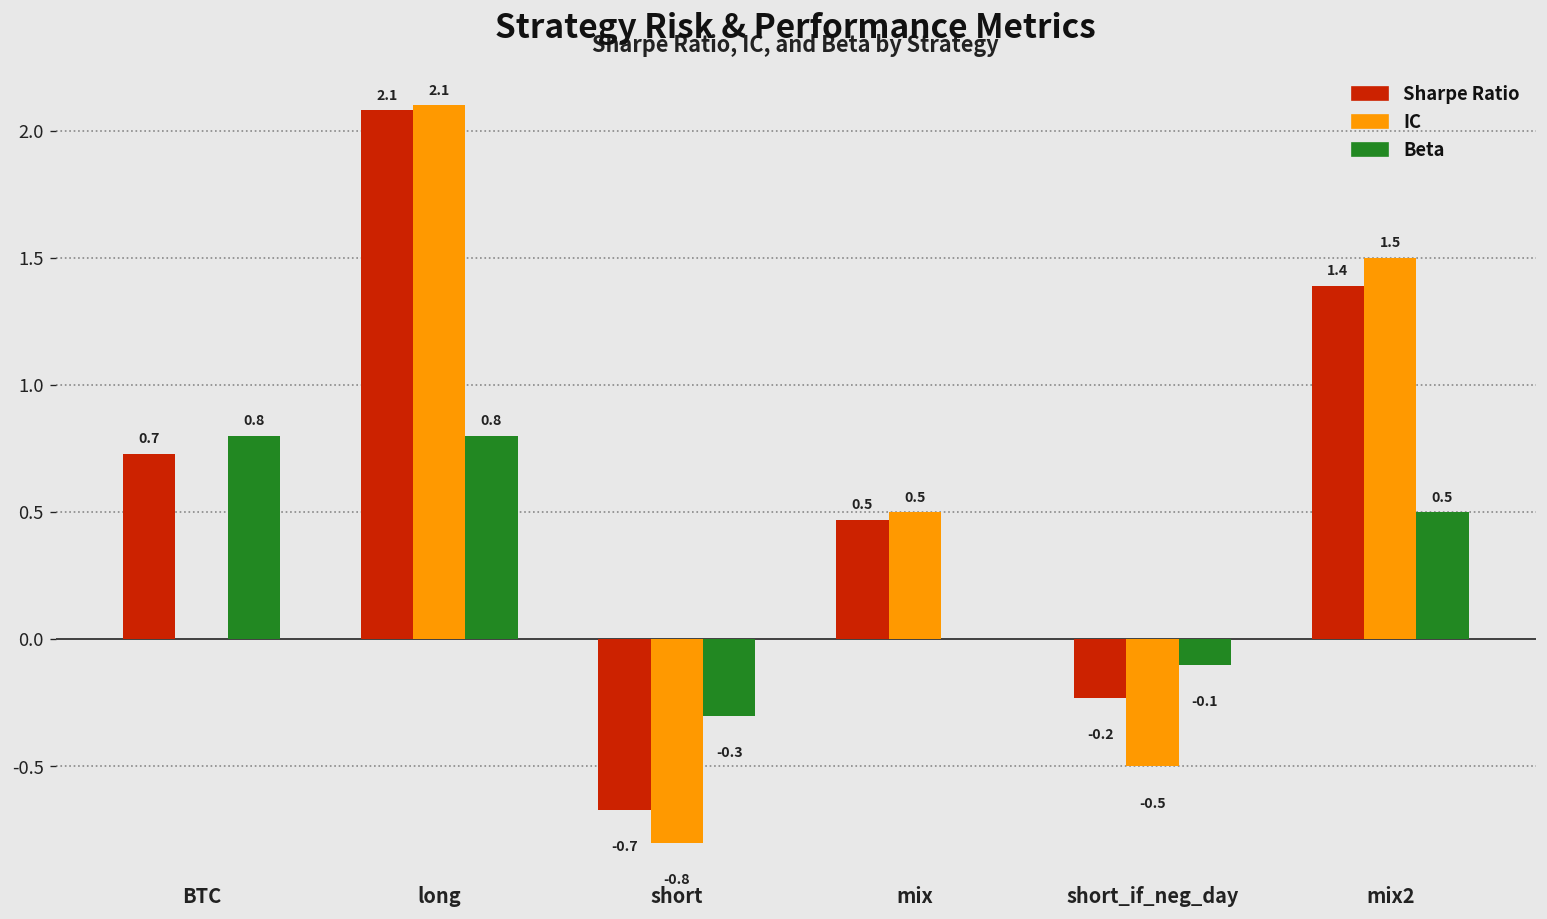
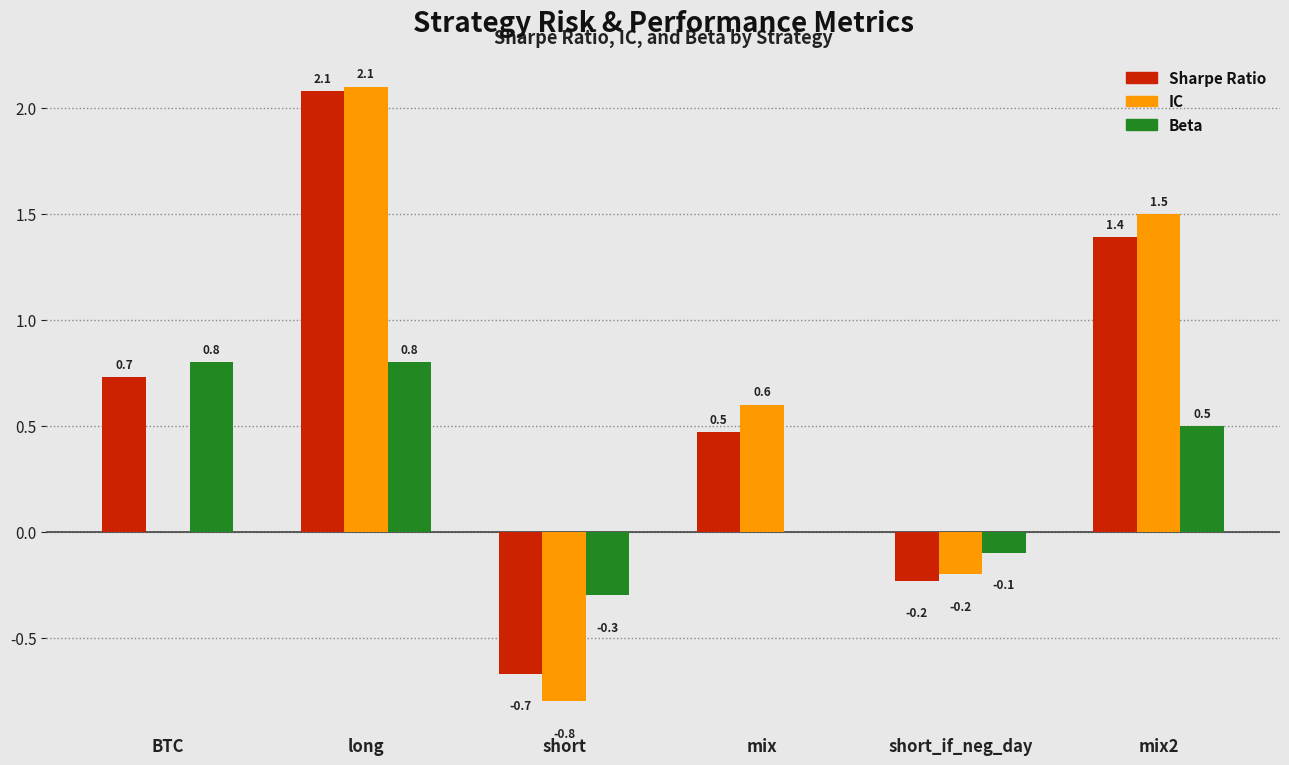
IC, mix: 0.5 -> 0.6
IC, short_if_neg_day: -0.5 -> -0.2
